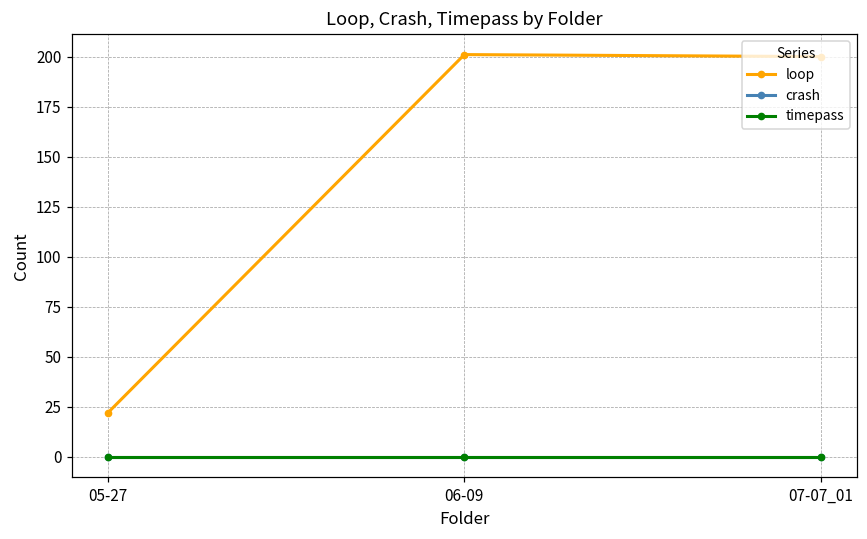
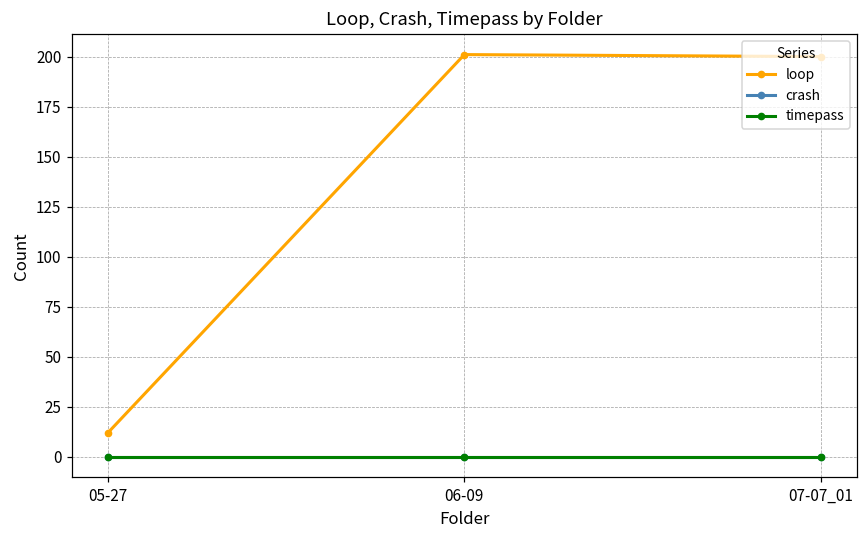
loop, 05-27: 22 -> 12
